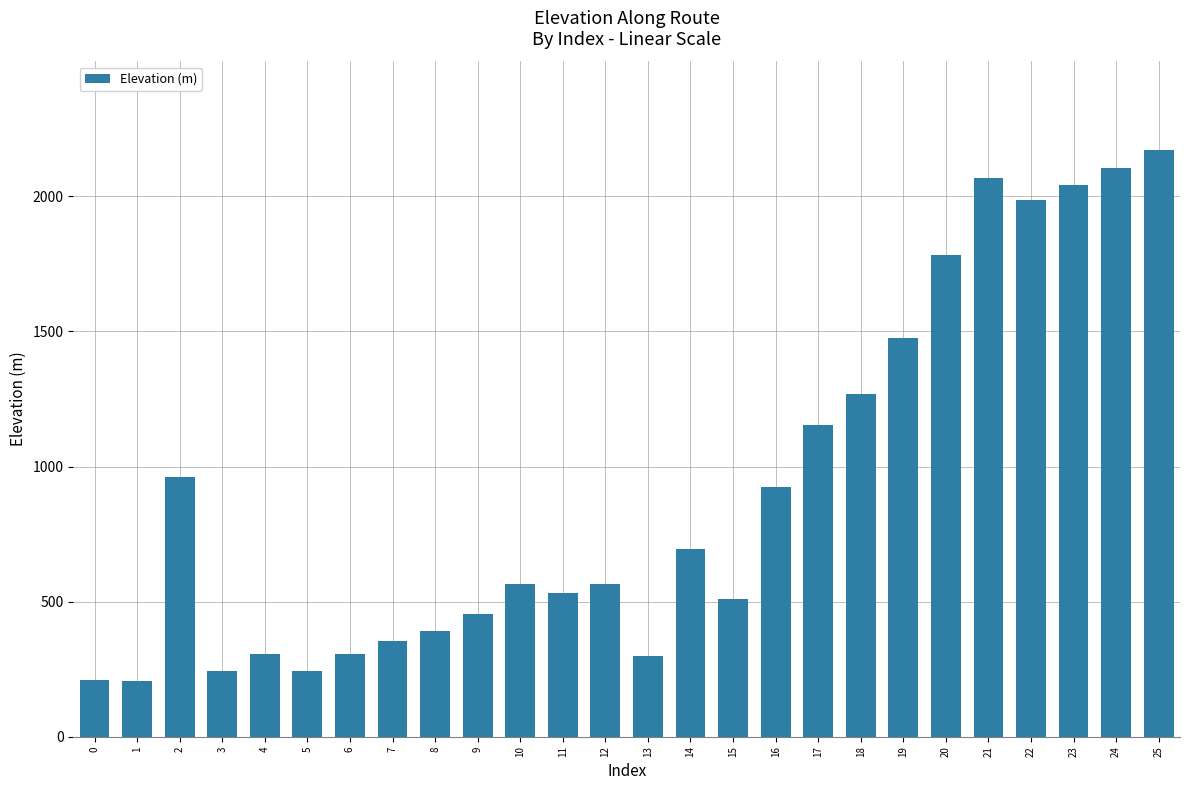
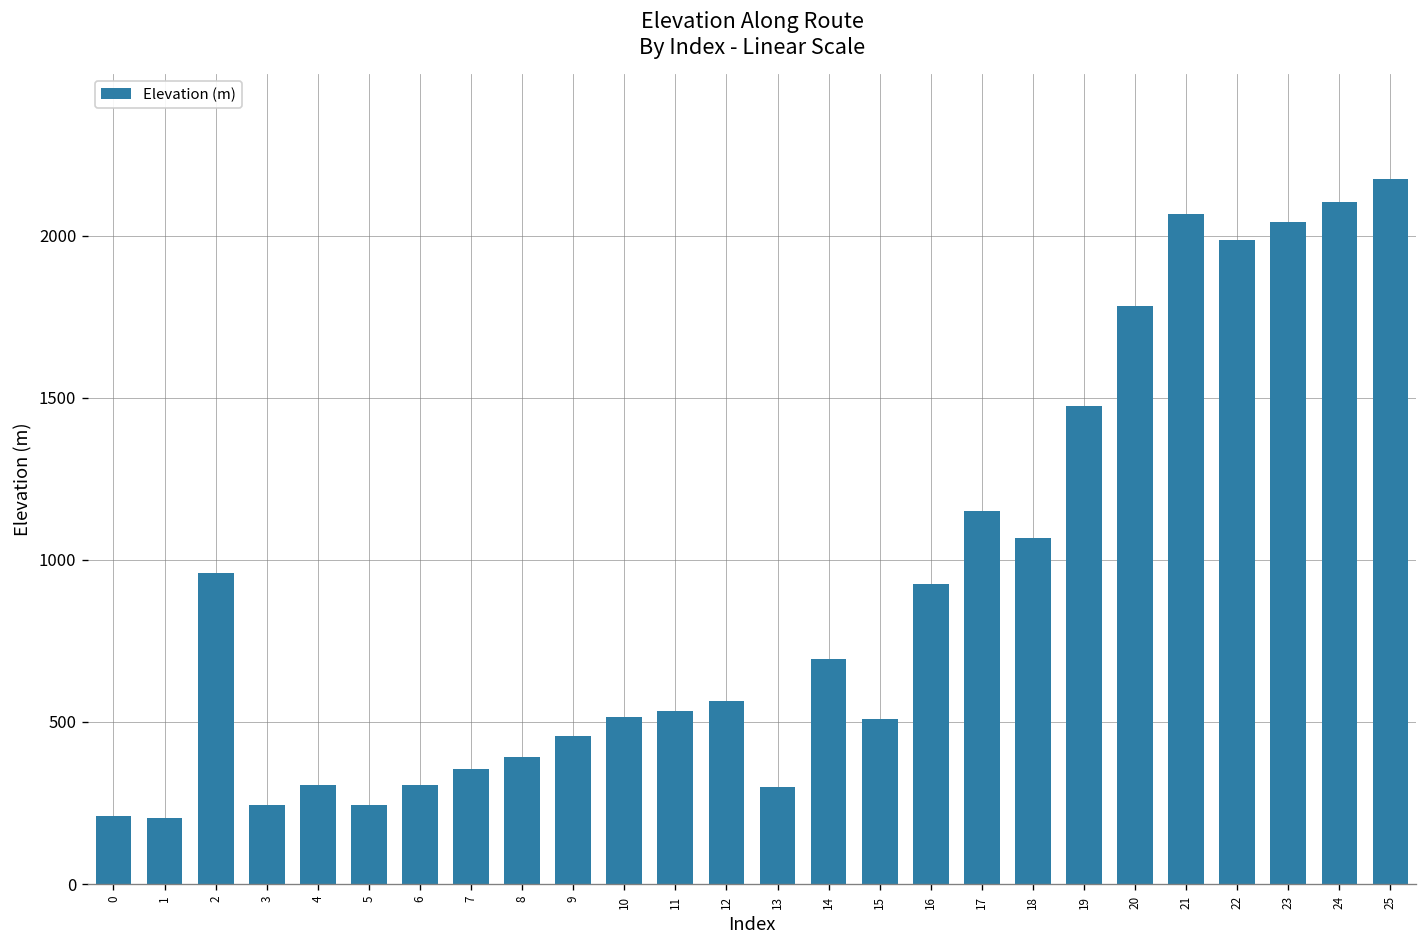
10: 570 -> 520
18: 1270 -> 1070
